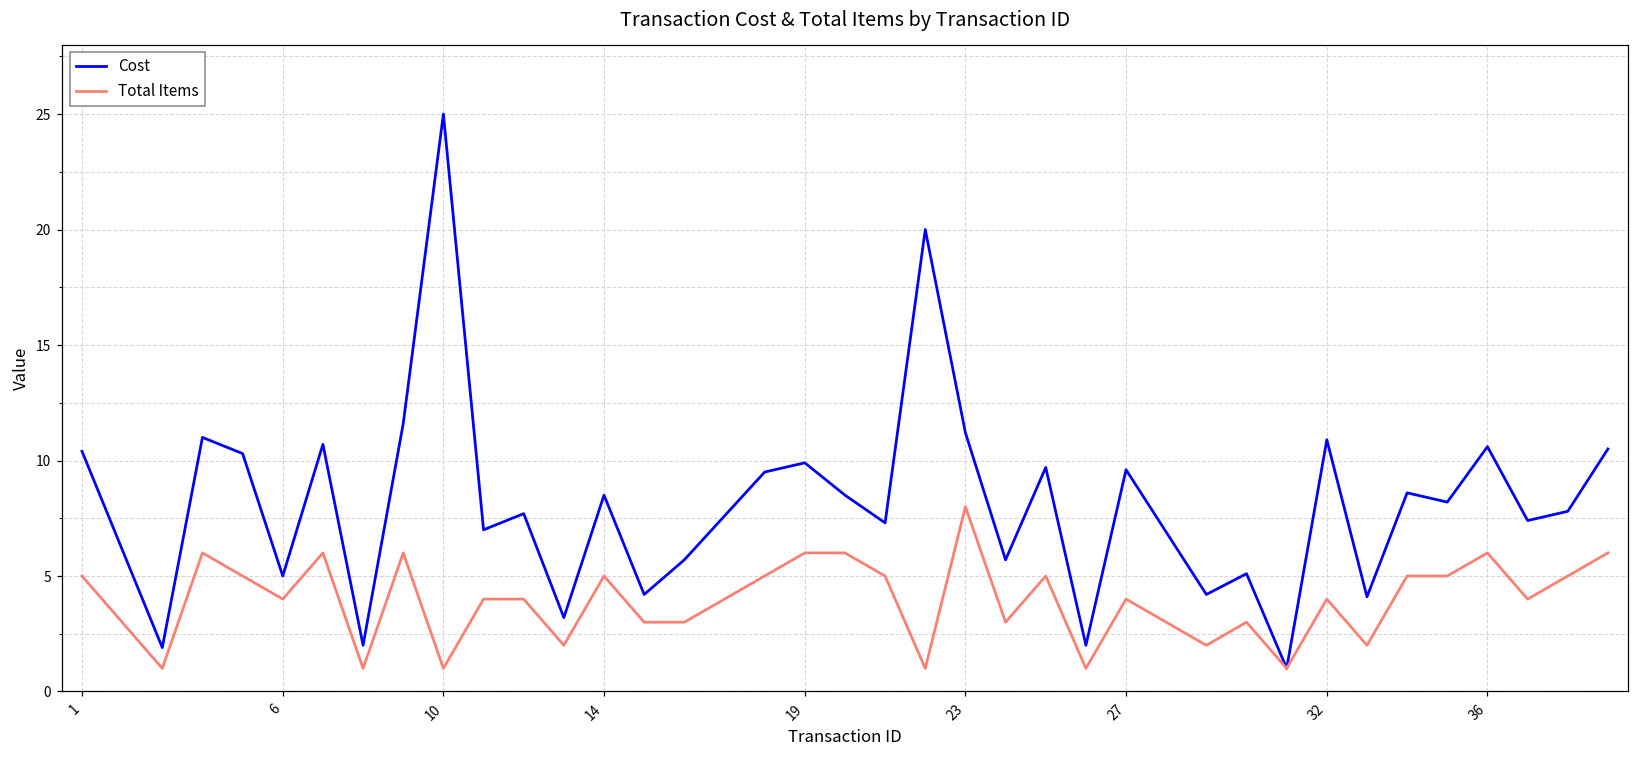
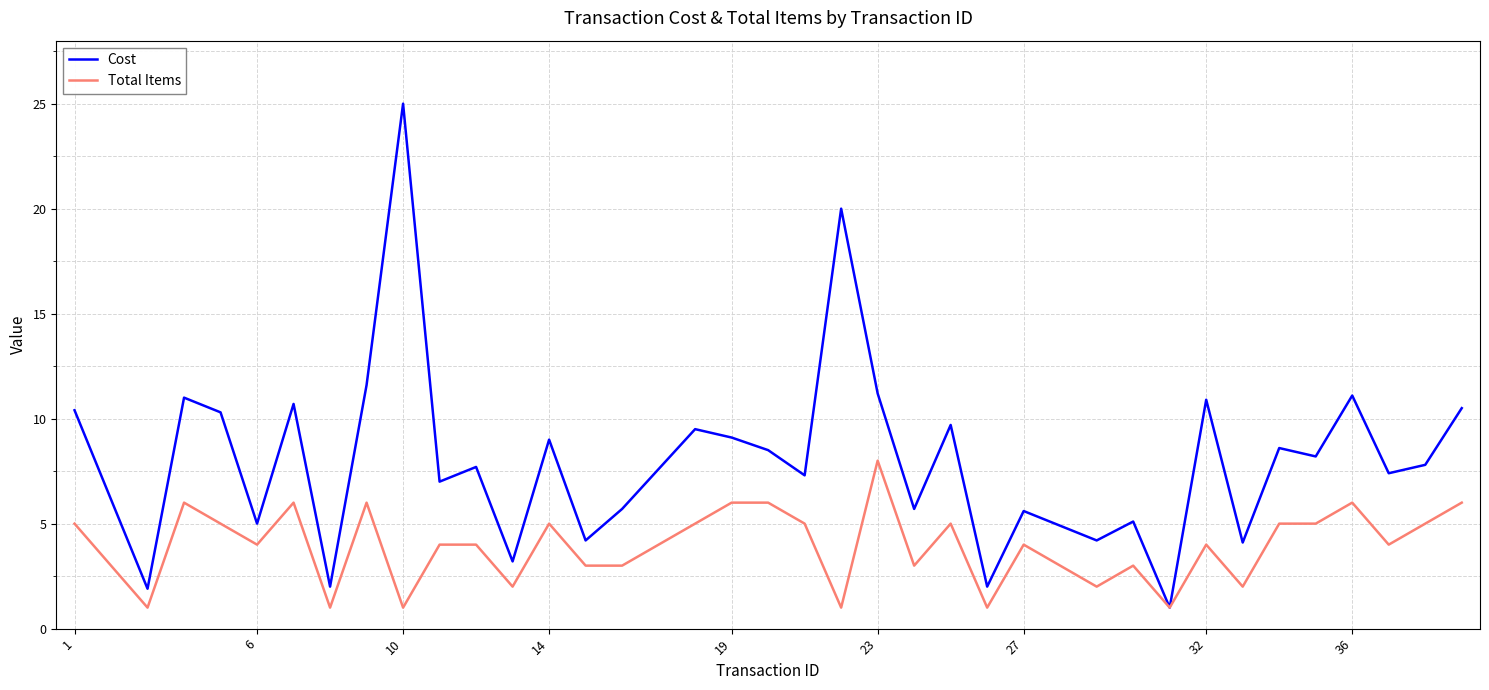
Cost, 14: 8.5 -> 9.0
Cost, 19: 9.9 -> 9.1
Cost, 27: 9.6 -> 5.6
Cost, 36: 10.6 -> 11.1
